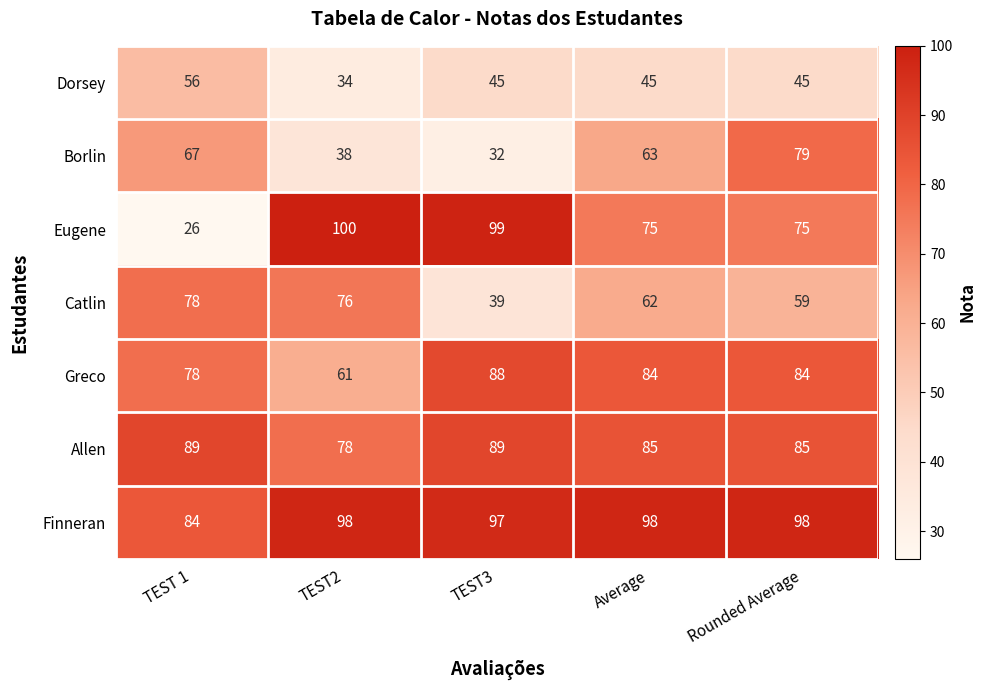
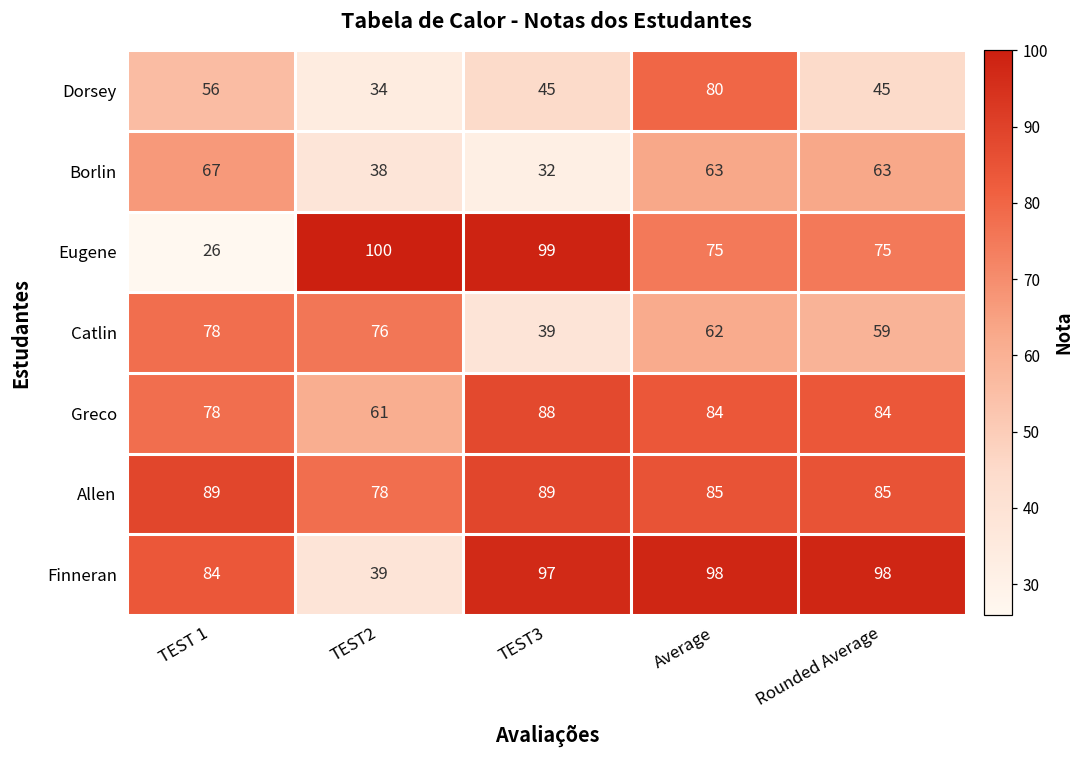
Dorsey, Average: 45 -> 80
Borlin, Rounded Average: 79 -> 63
Finneran, TEST2: 98 -> 39
